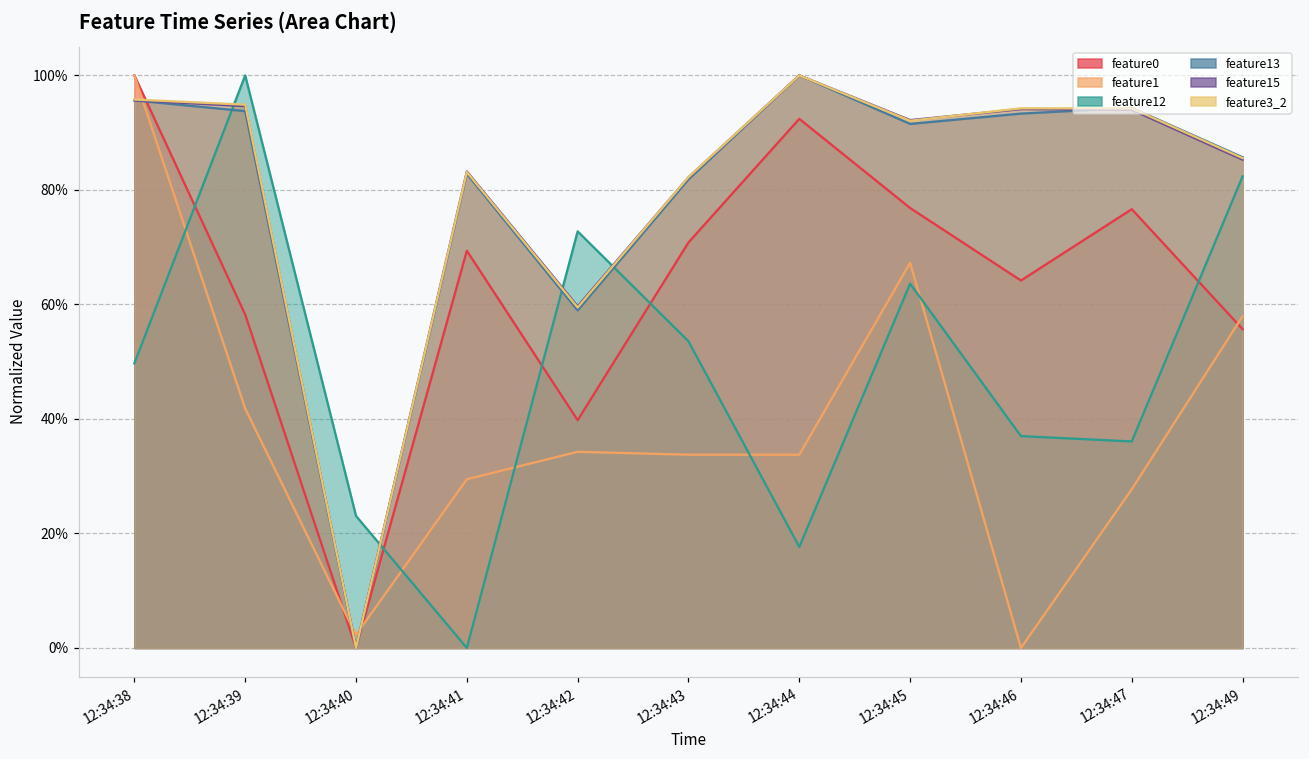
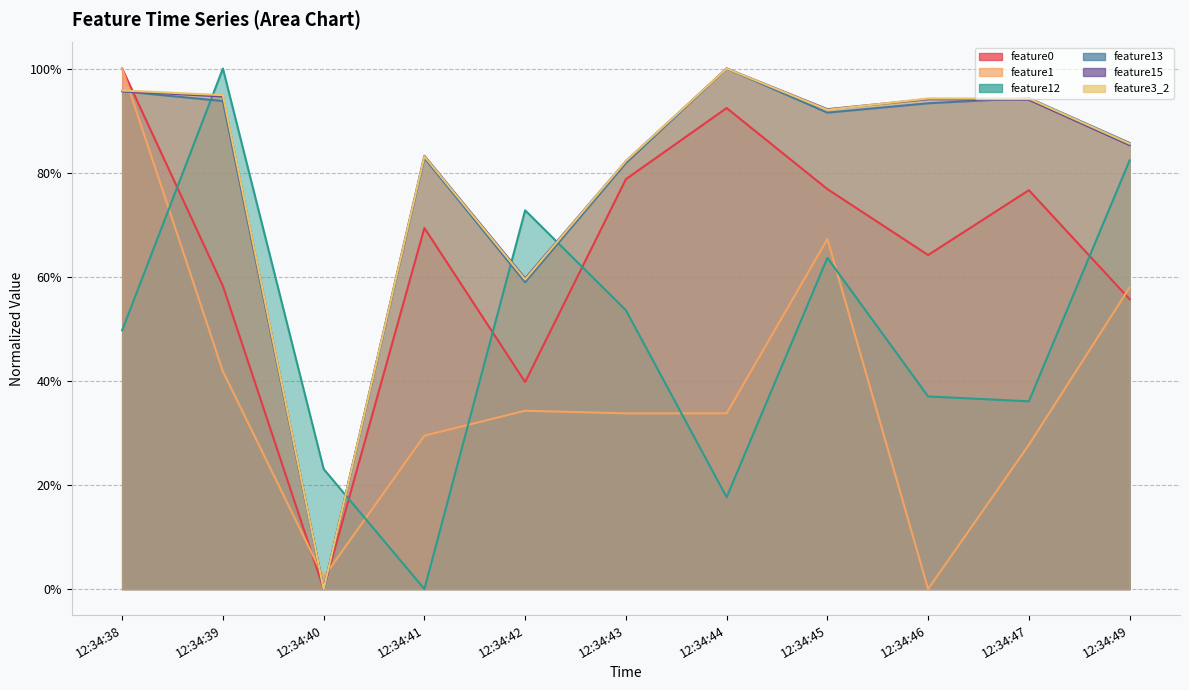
feature0, 12:34:43: 71% -> 79%
